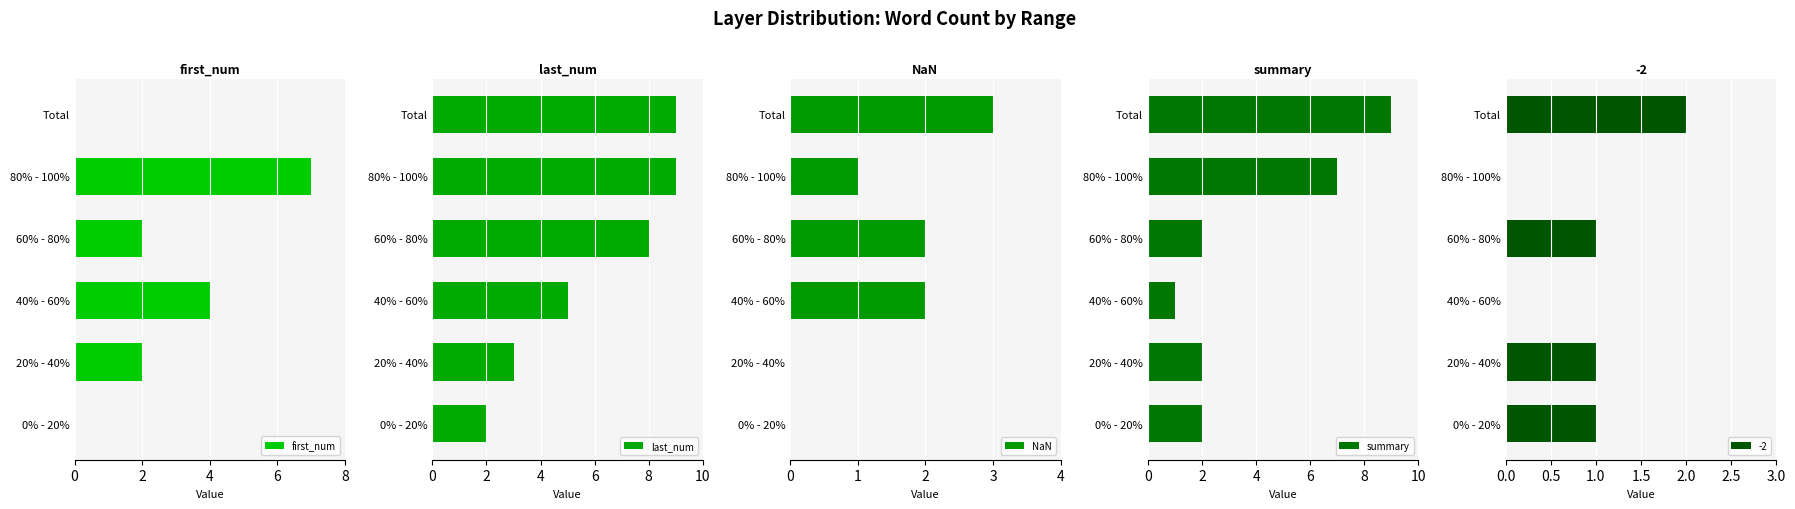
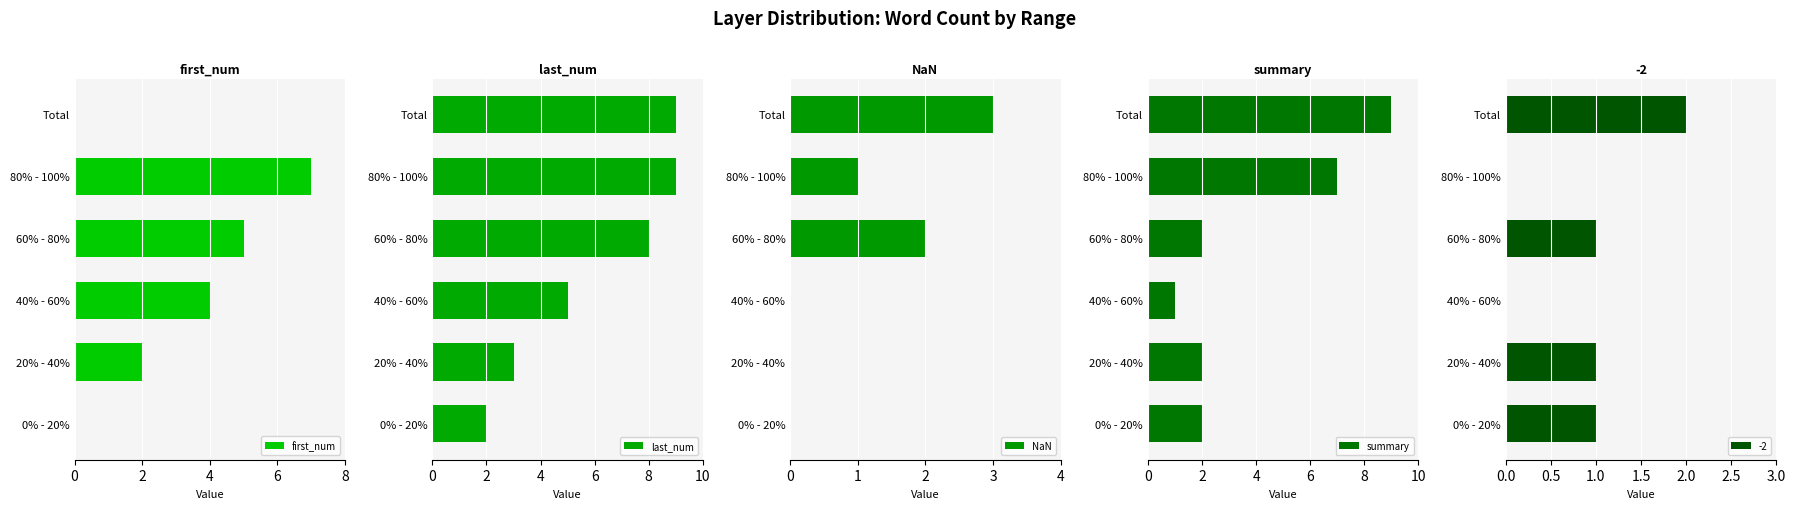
first_num, 60% - 80%: 2 -> 5
NaN, 40% - 60%: 2 -> 0
